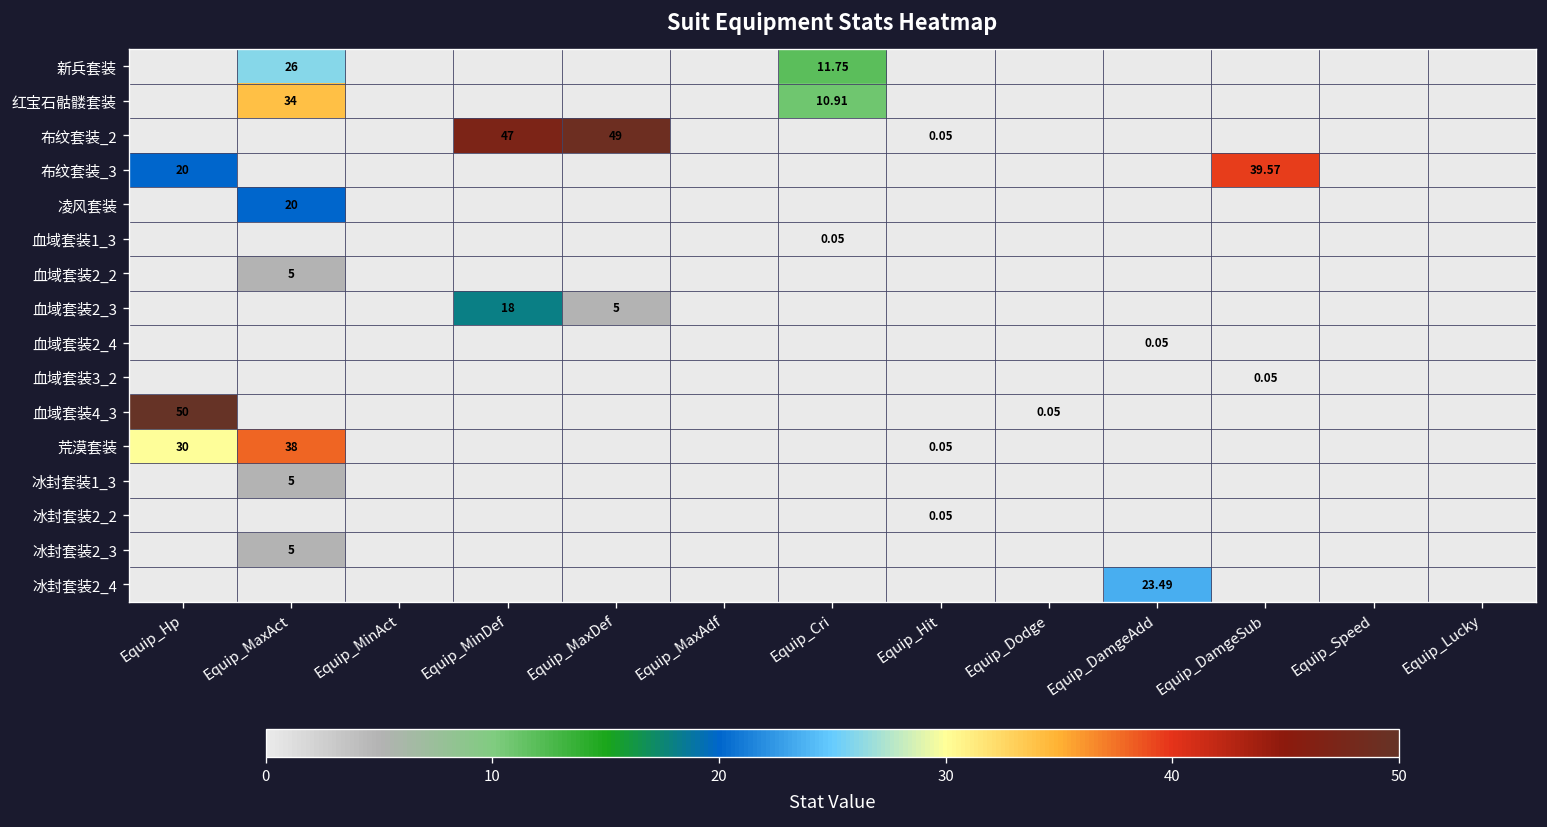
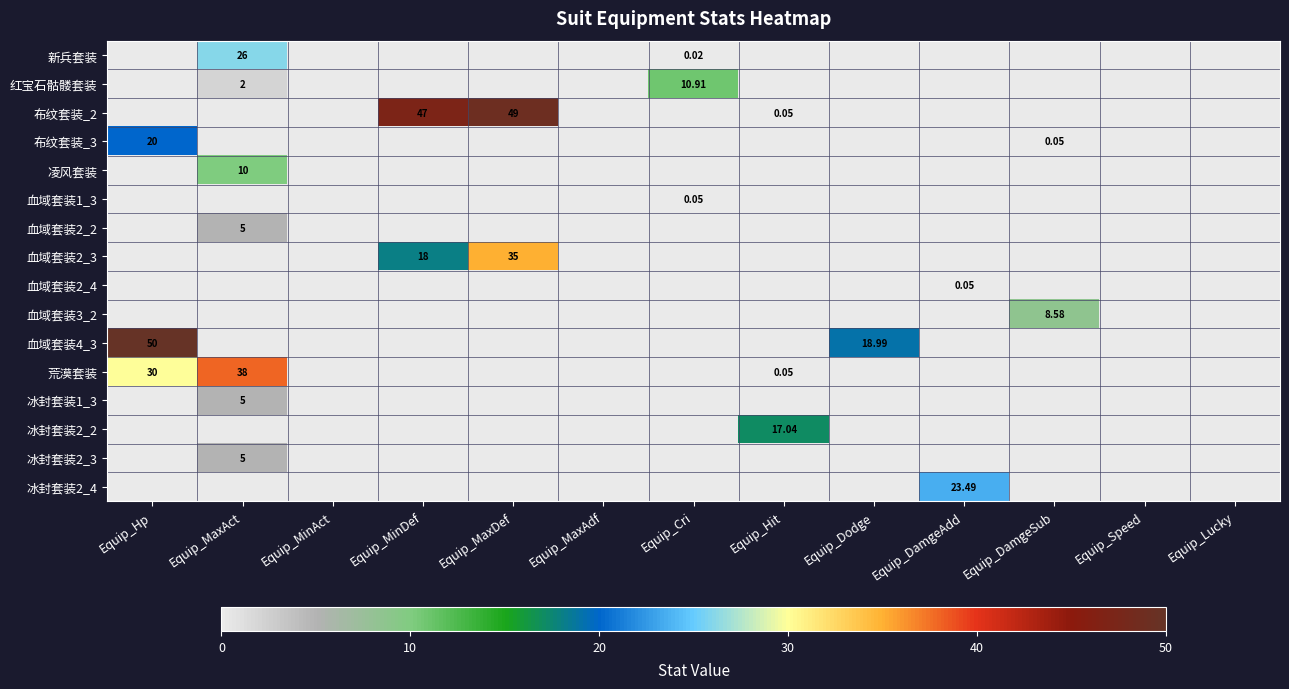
新兵套装, Equip_Cri: 11.75 -> 0.02
红宝石骷髅套装, Equip_MaxAct: 34 -> 2
布纹套装_3, Equip_DamgeSub: 39.57 -> 0.05
凌风套装, Equip_MaxAct: 20 -> 10
血域套装2_3, Equip_MaxDef: 5 -> 35
血域套装3_2, Equip_DamgeSub: 0.05 -> 8.58
血域套装4_3, Equip_Dodge: 0.05 -> 18.99
冰封套装2_2, Equip_Hit: 0.05 -> 17.04
